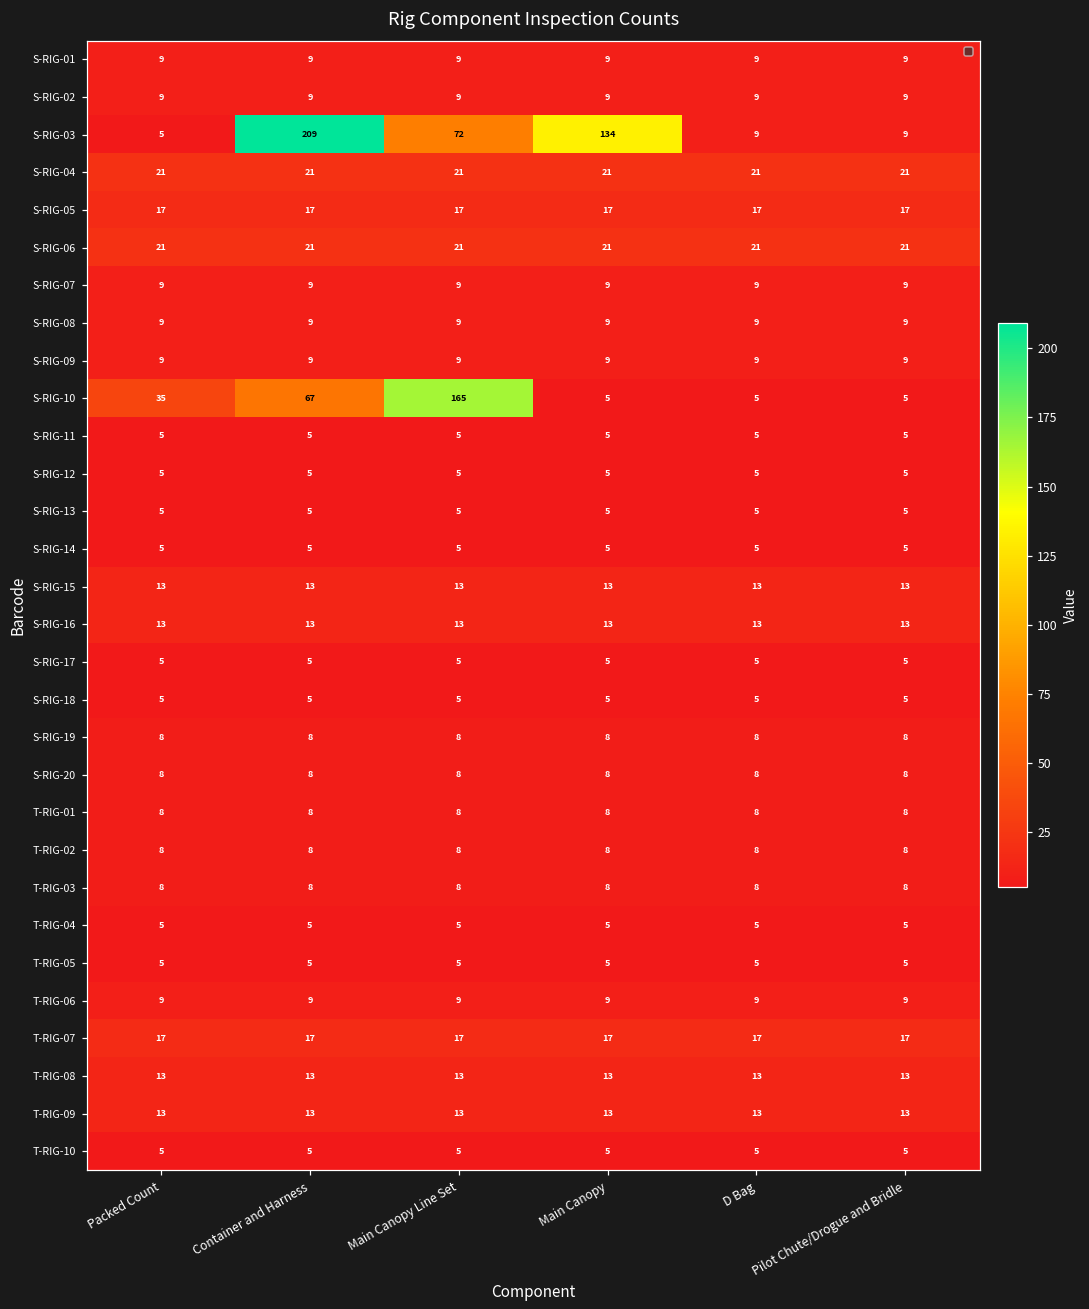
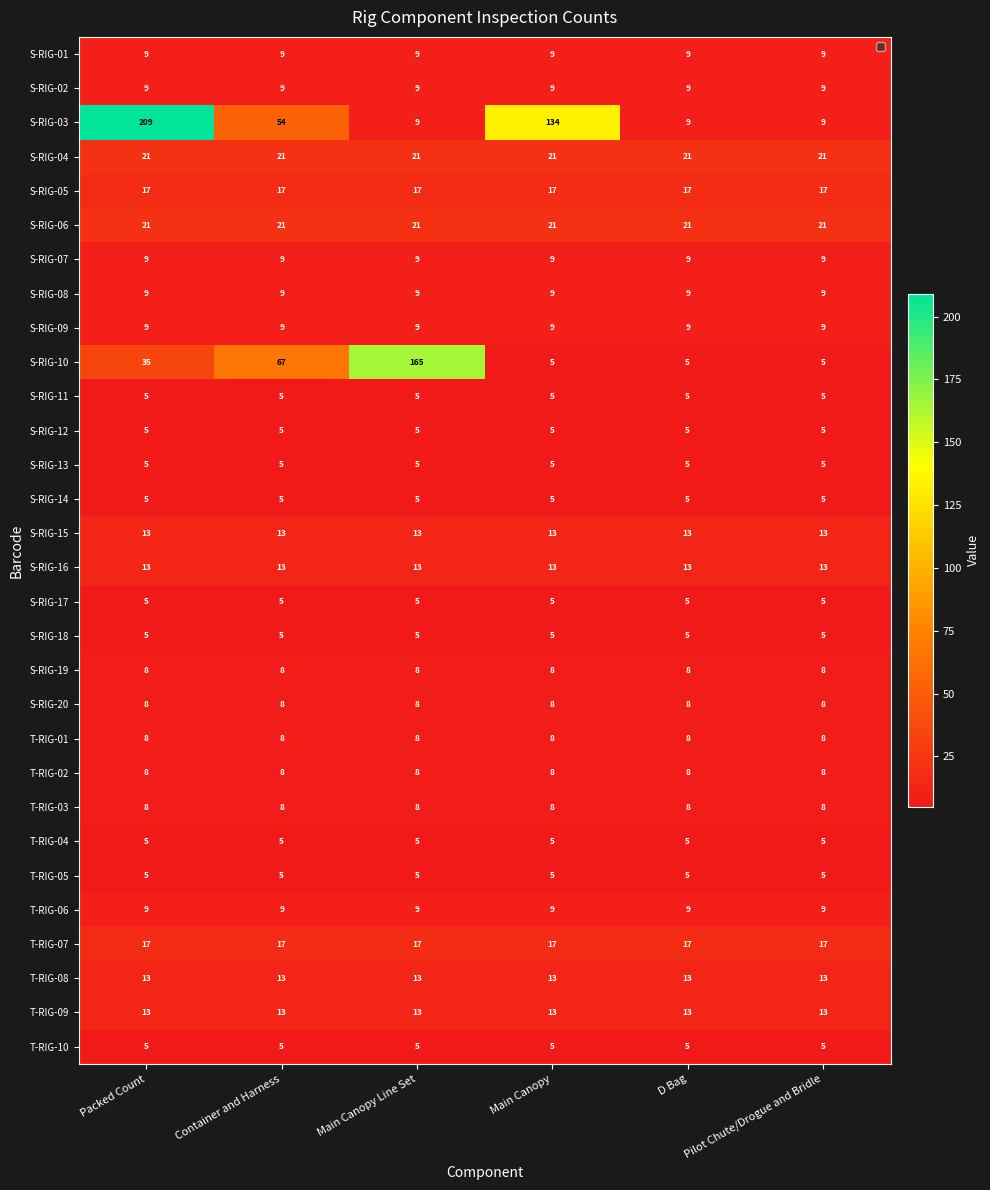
S-RIG-03, Packed Count: 5 -> 209
S-RIG-03, Container and Harness: 209 -> 54
S-RIG-03, Main Canopy Line Set: 72 -> 9
